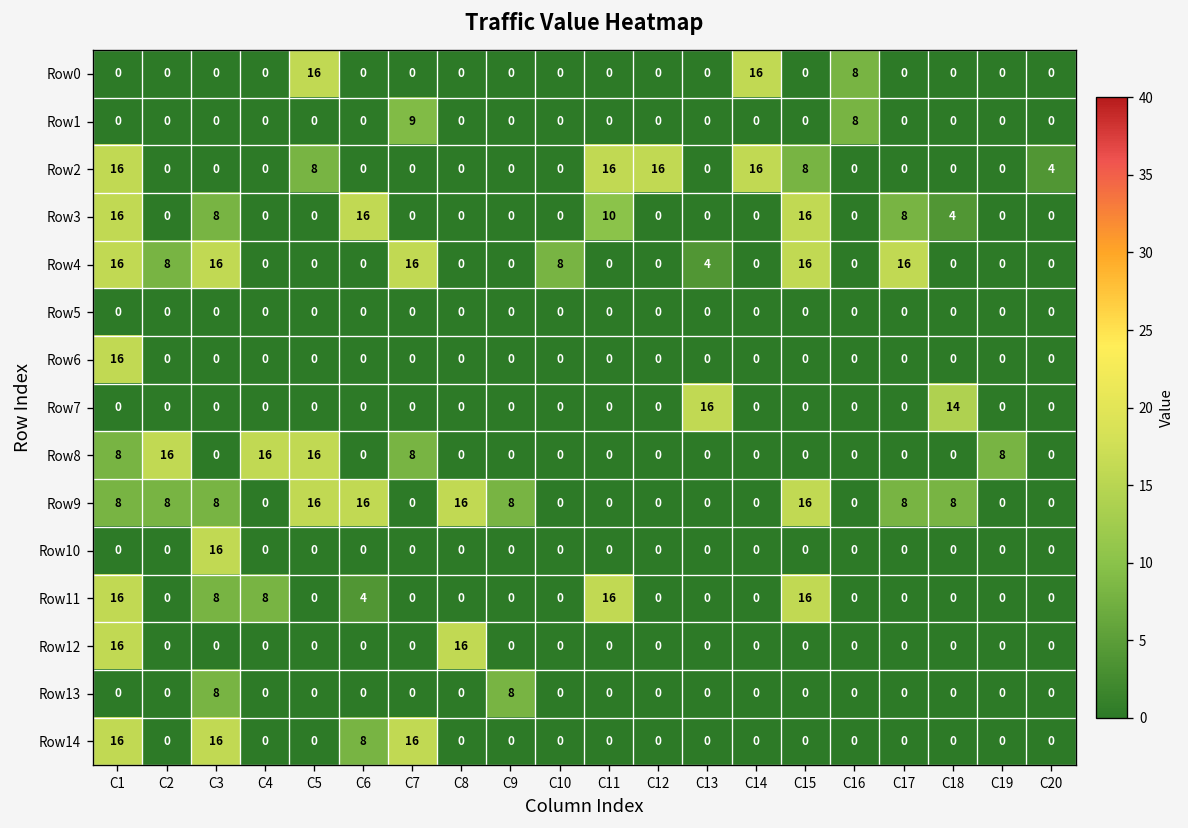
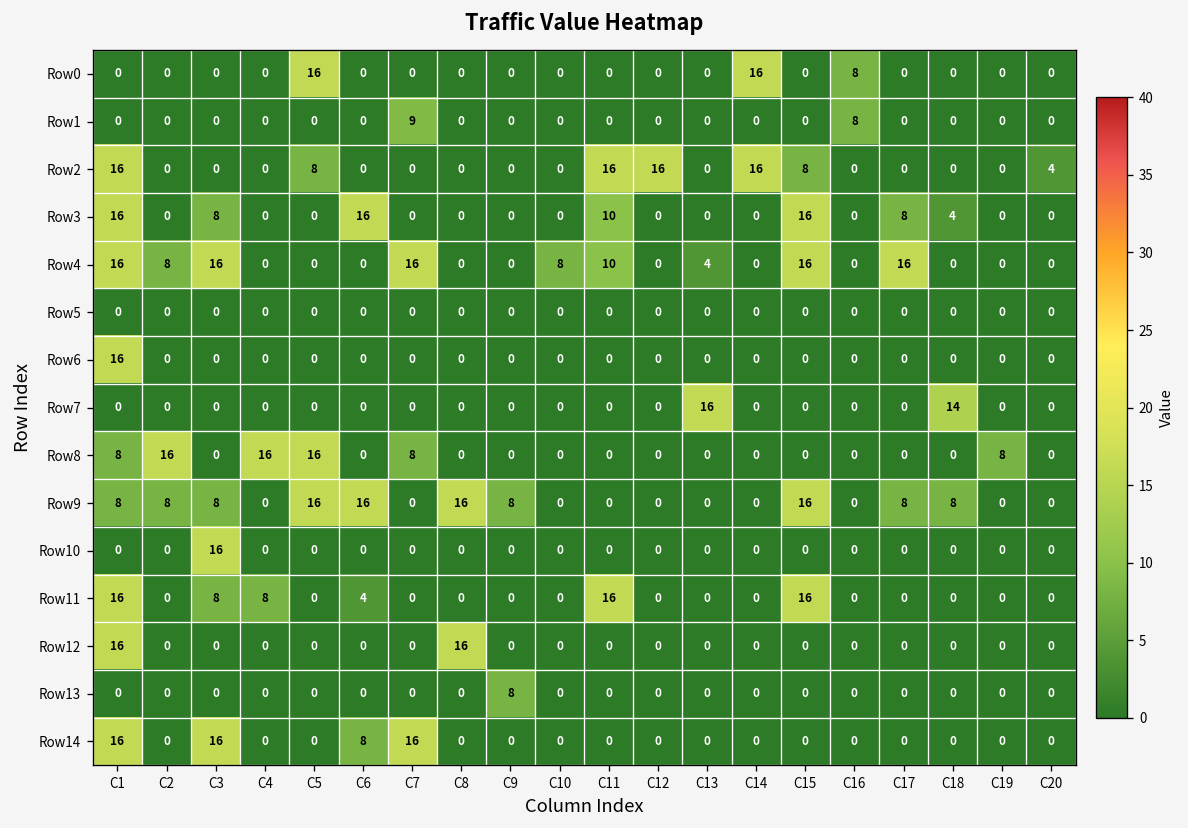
Row4, C11: 0 -> 10
Row13, C3: 8 -> 0
